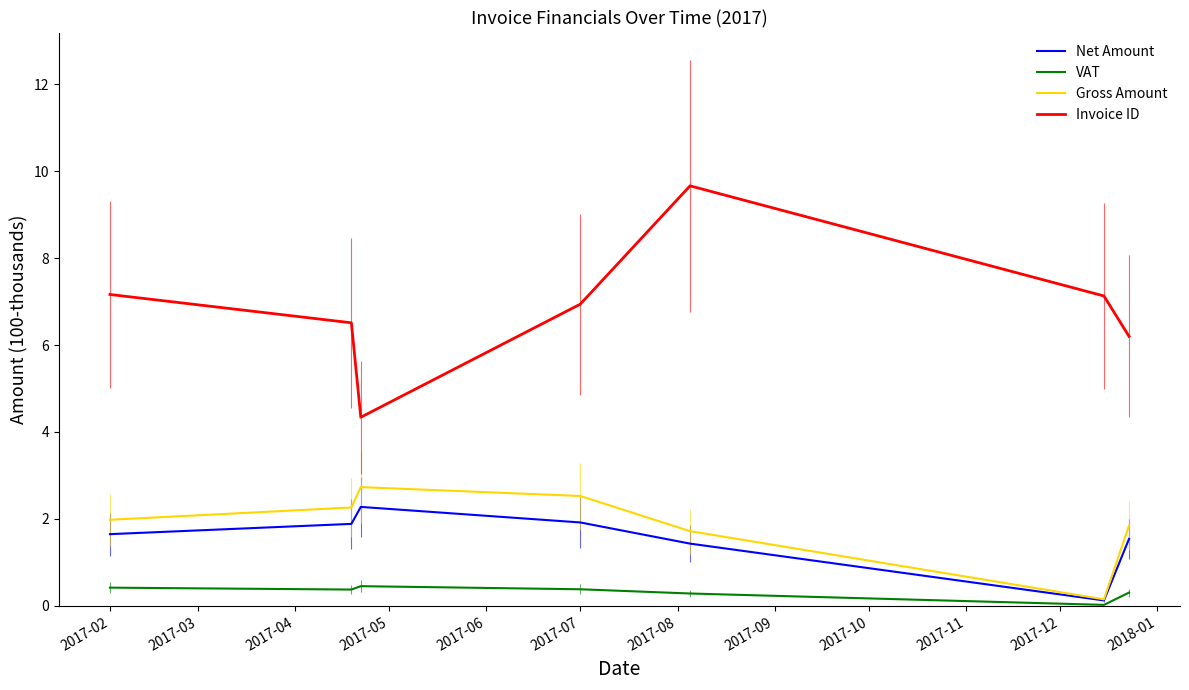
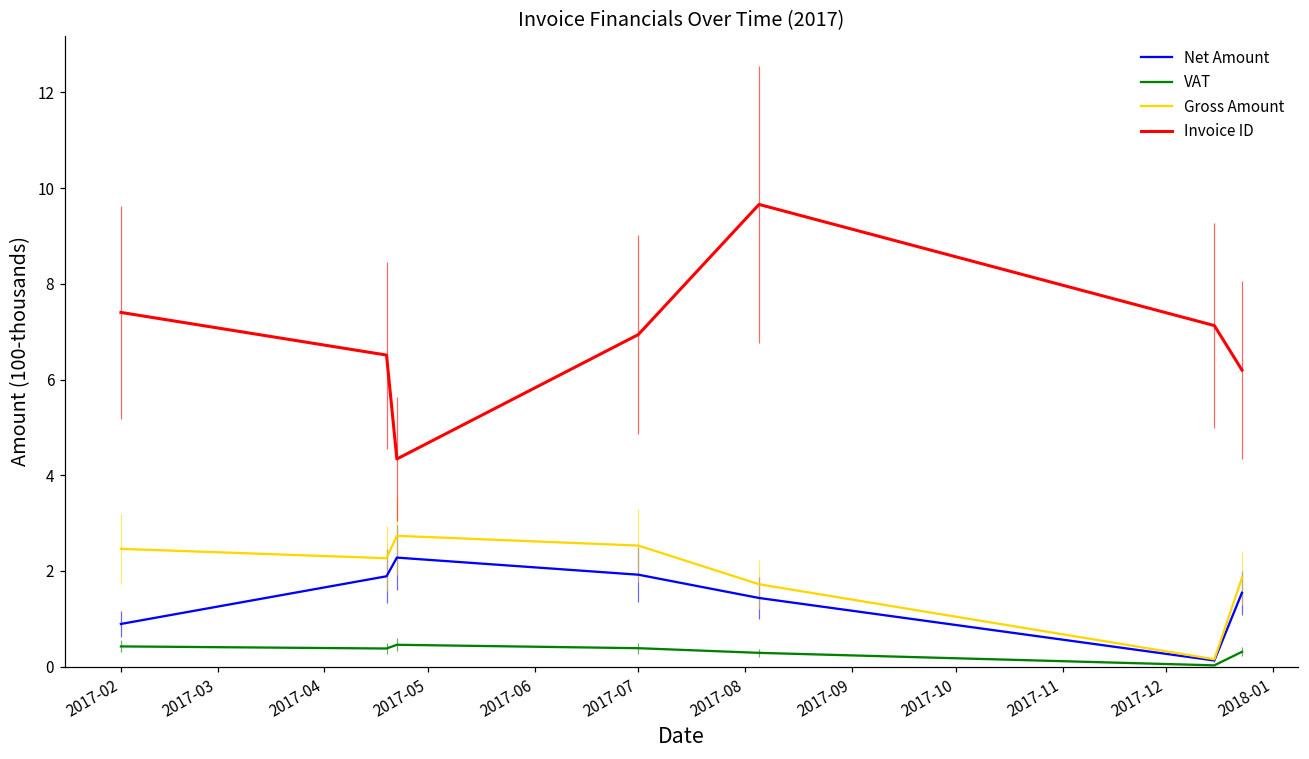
Net Amount, 2017-02: 1.7 -> 0.9
Gross Amount, 2017-02: 2.0 -> 2.5
Invoice ID, 2017-02: 7.2 -> 7.4
